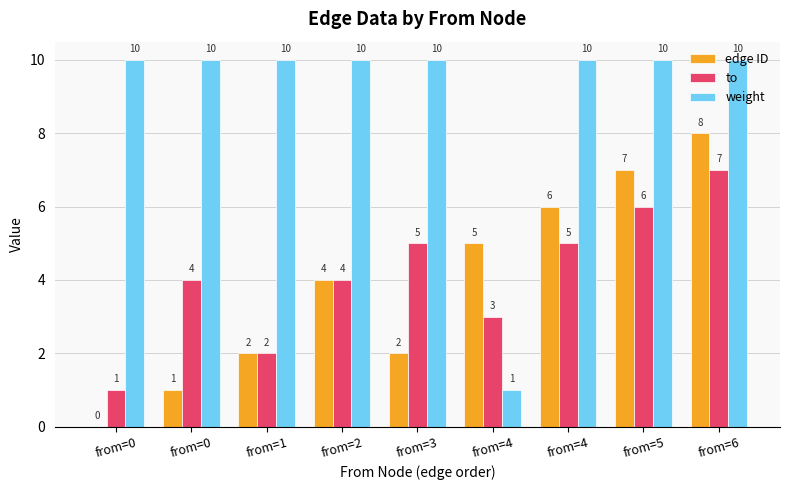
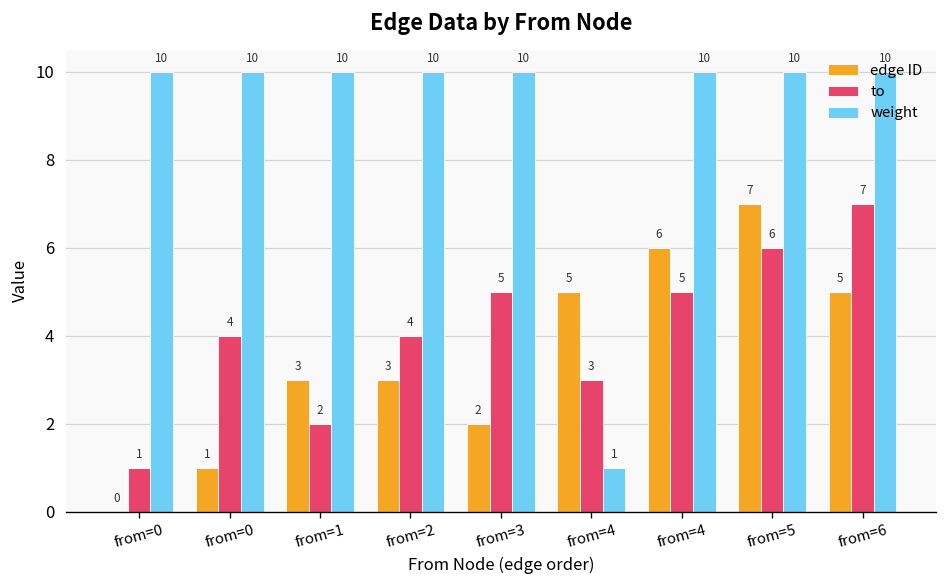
edge ID, from=1: 2 -> 3
edge ID, from=2: 4 -> 3
edge ID, from=6: 8 -> 5
